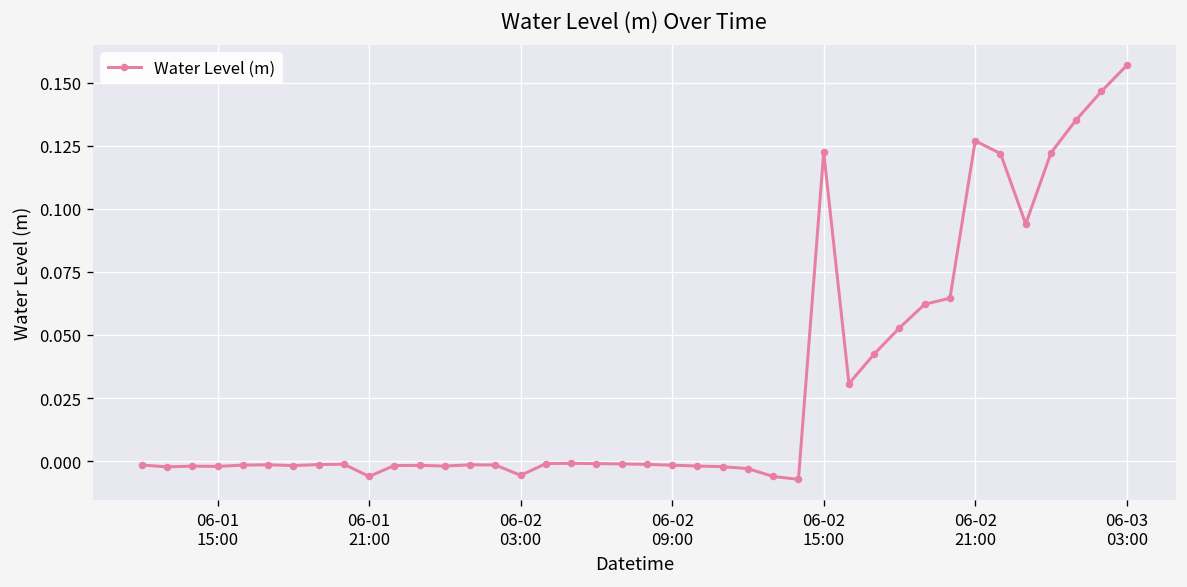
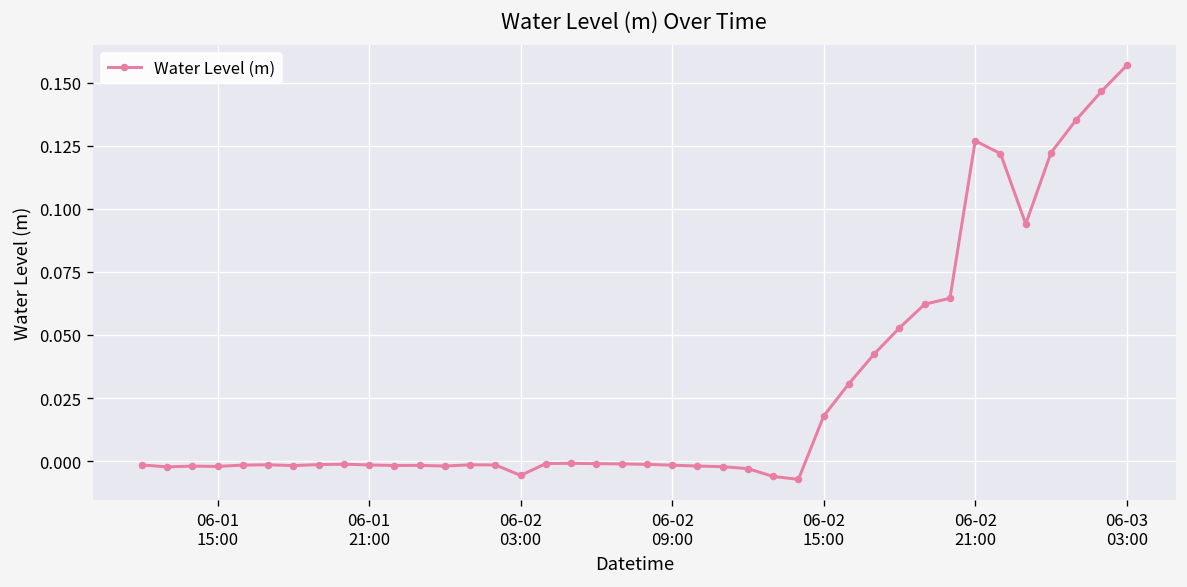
06-01 21:00: -0.006 -> -0.002
06-02 15:00: 0.123 -> 0.018
